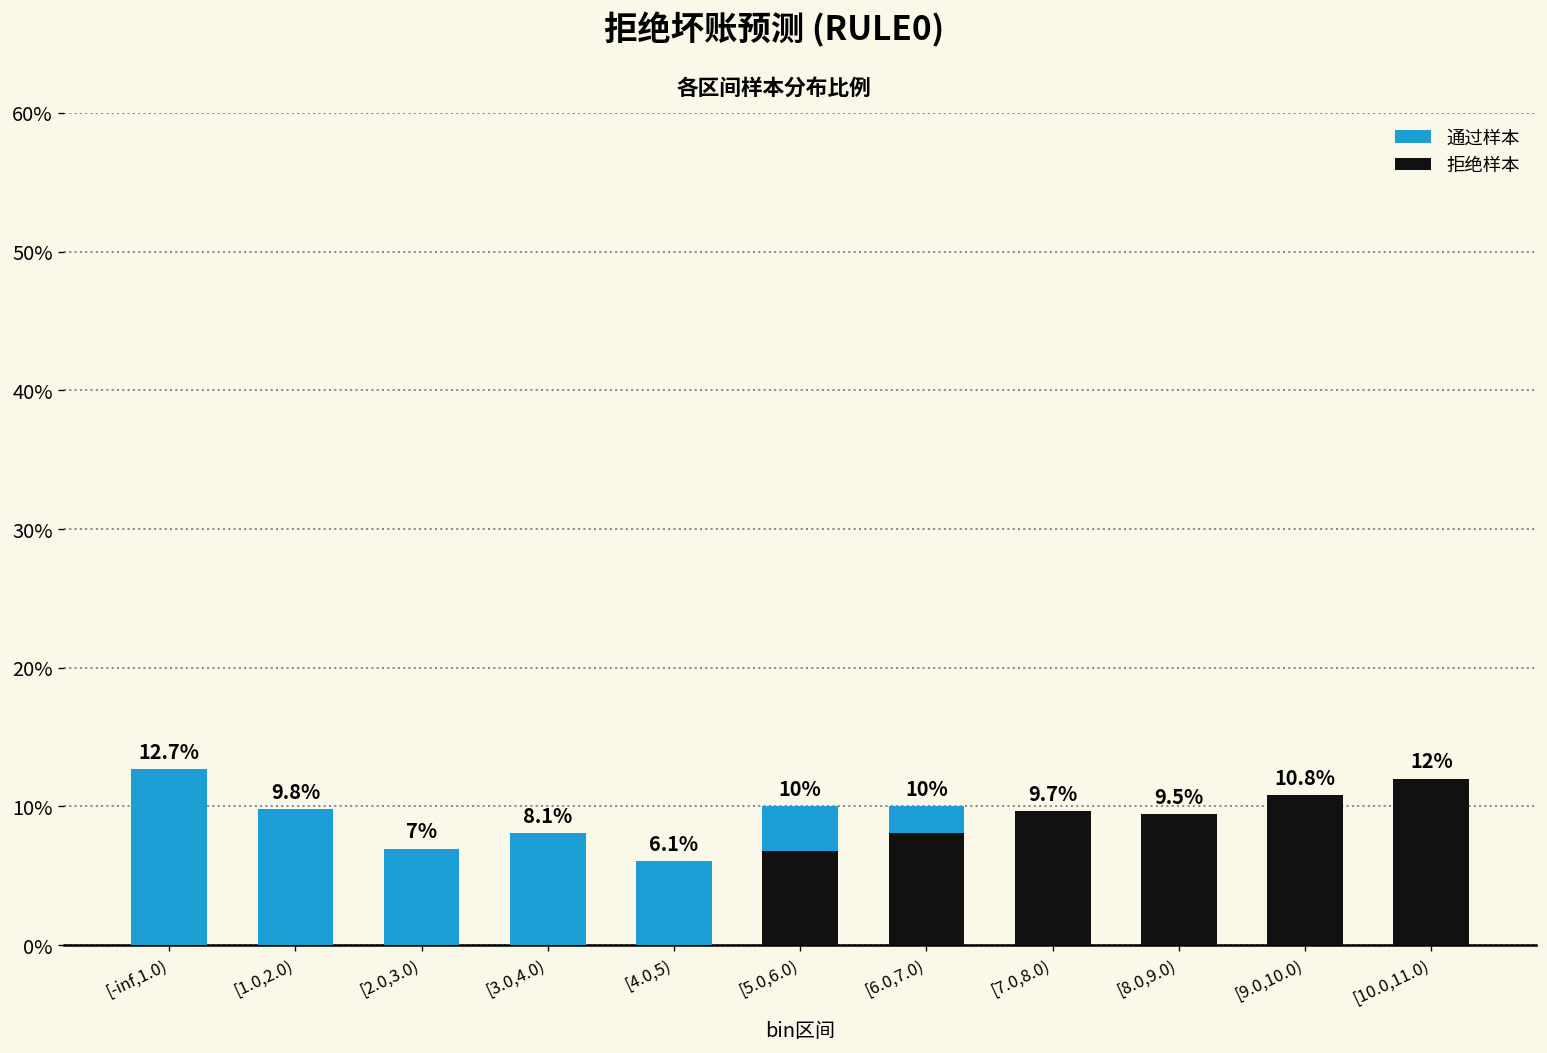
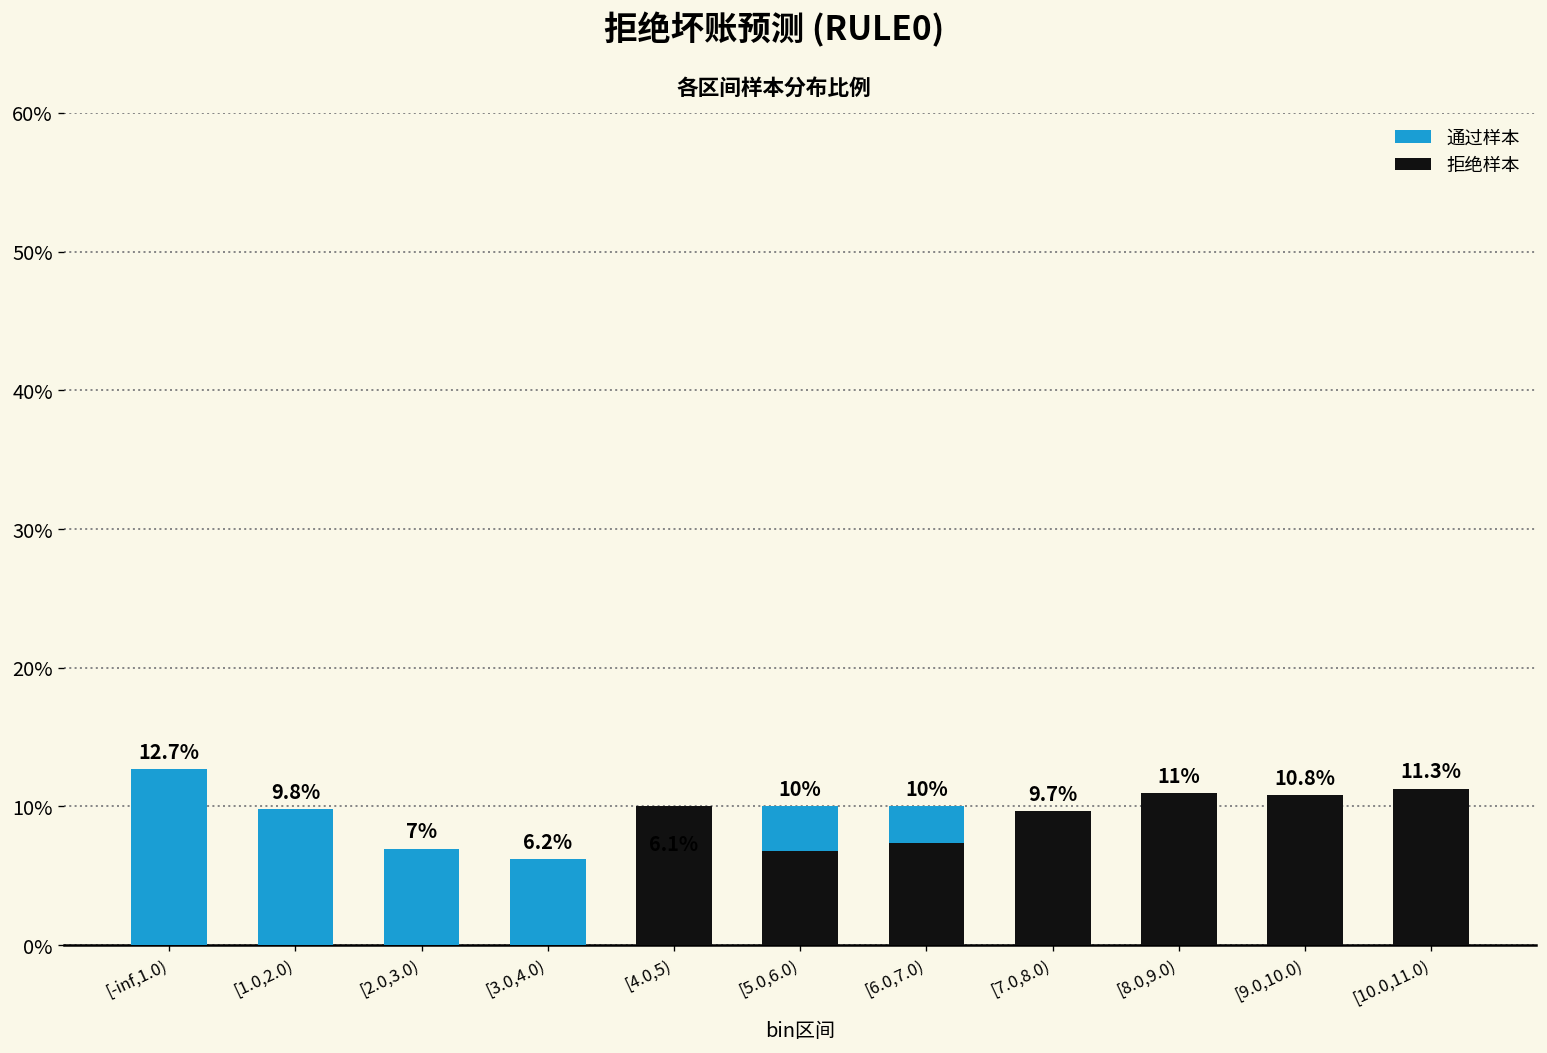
通过样本, [3.0,4.0): 8.1% -> 6.2%
拒绝样本, [4.0,5): 0.0% -> 10.0%
拒绝样本, [6.0,7.0): 8.1% -> 7.4%
拒绝样本, [8.0,9.0): 9.5% -> 11%
拒绝样本, [10.0,11.0): 12% -> 11.3%
